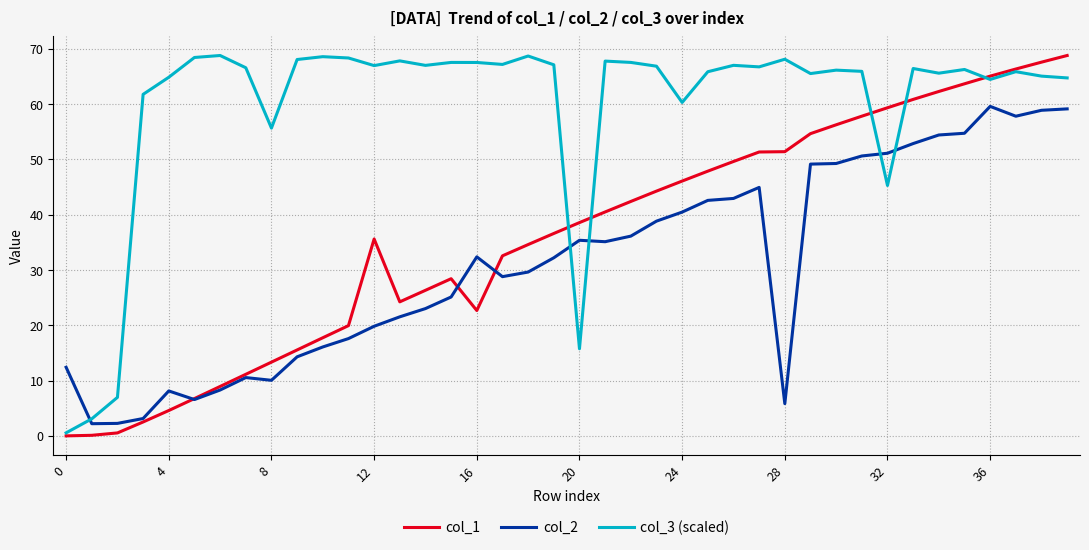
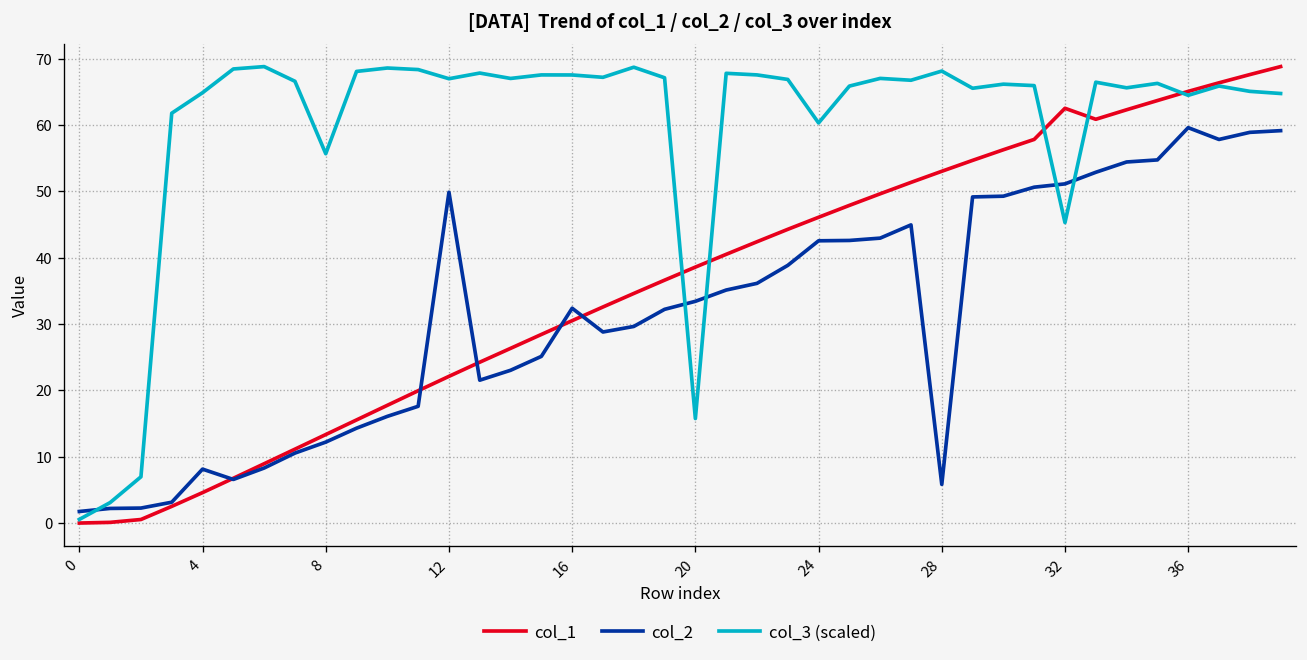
col_2, 0: 12 -> 2
col_2, 8: 10 -> 12
col_1, 12: 36 -> 22
col_2, 12: 20 -> 50
col_1, 16: 23 -> 31
col_2, 20: 35 -> 33
col_2, 24: 40 -> 43
col_1, 28: 51 -> 53
col_1, 32: 59 -> 63
